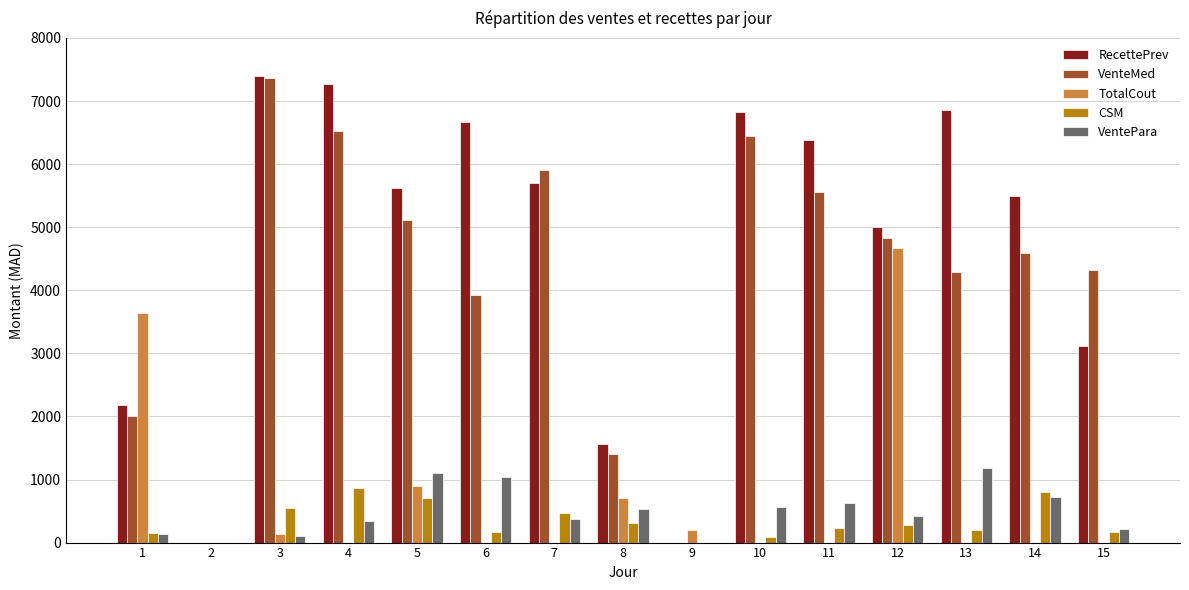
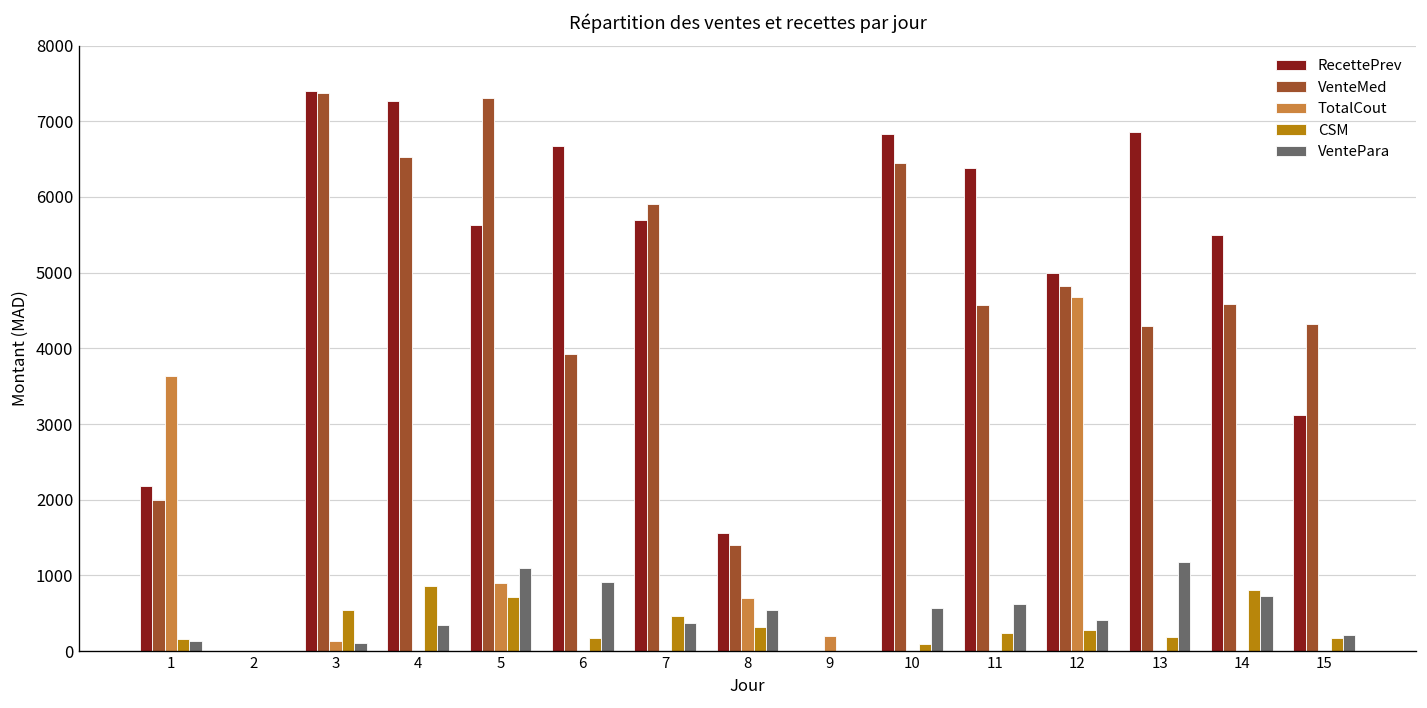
VenteMed, 5: 5100 -> 7300
VentePara, 6: 1000 -> 900
VenteMed, 11: 5600 -> 4600
